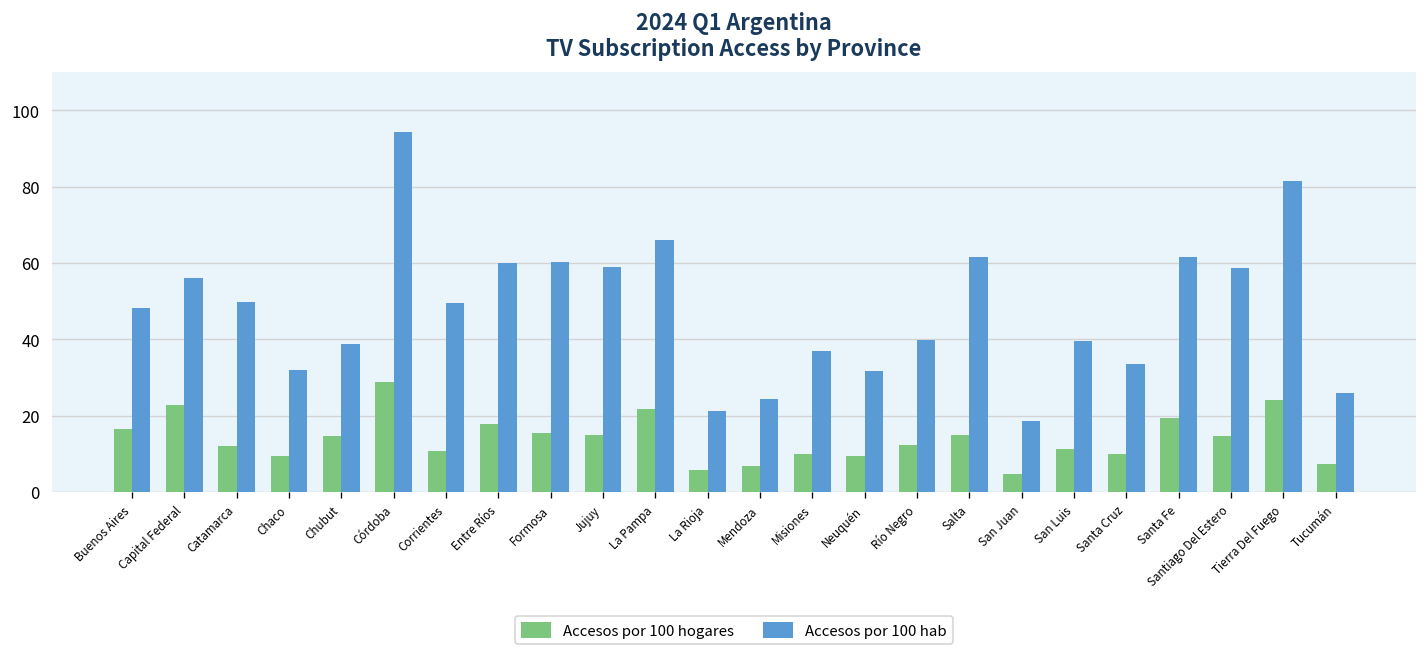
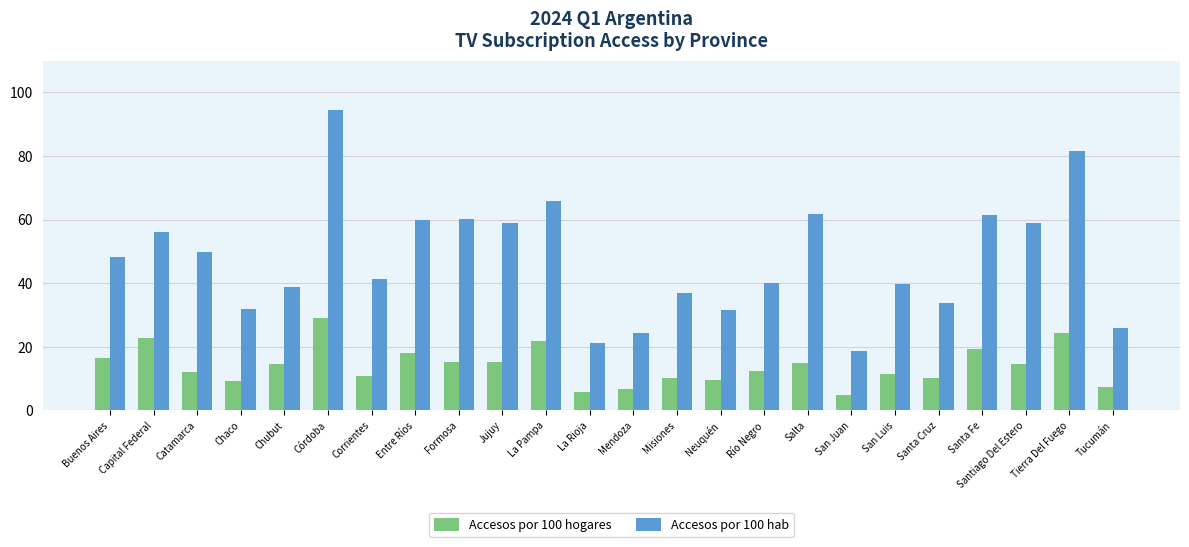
Accesos por 100 hab, Corrientes: 50 -> 41
